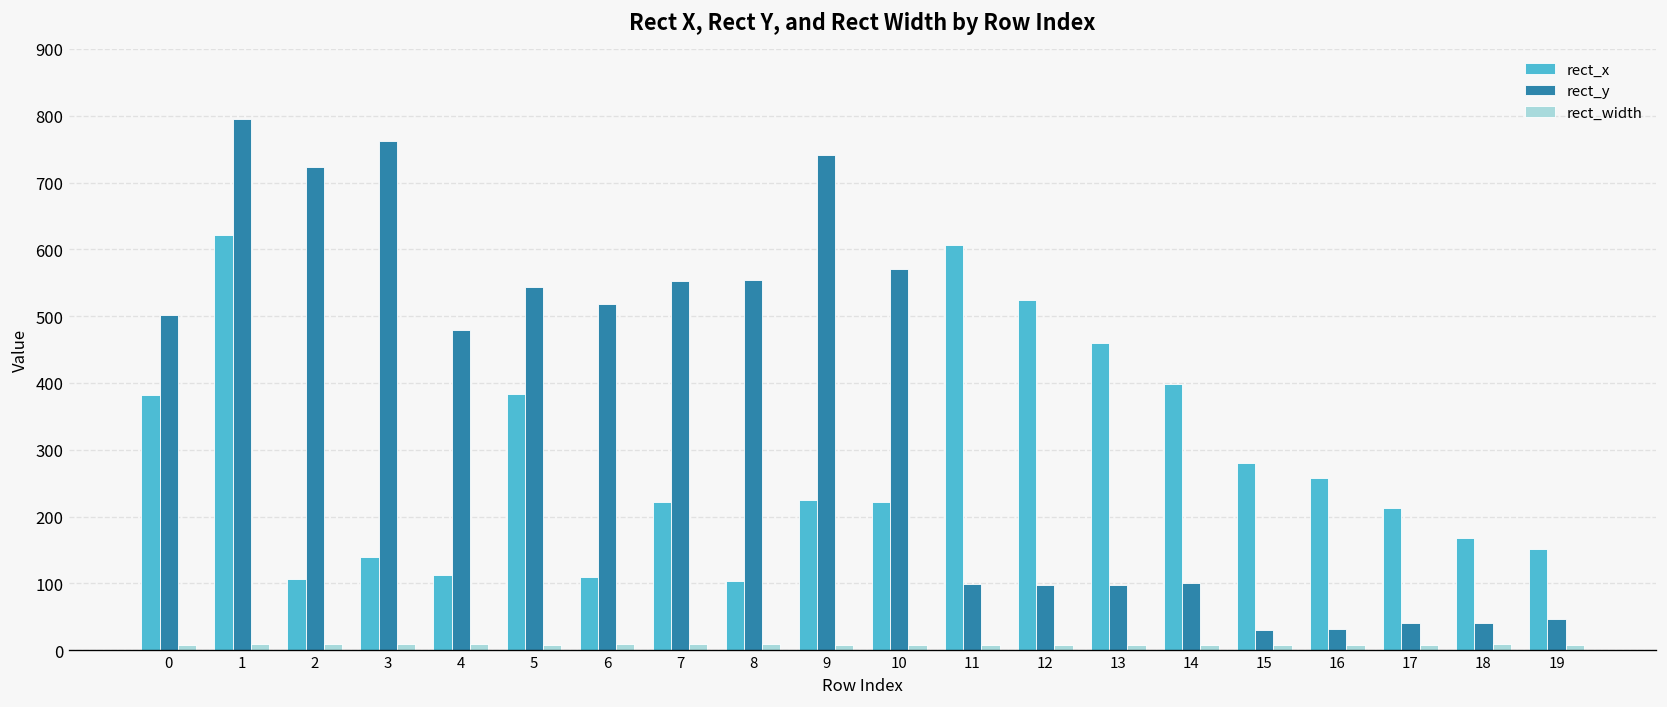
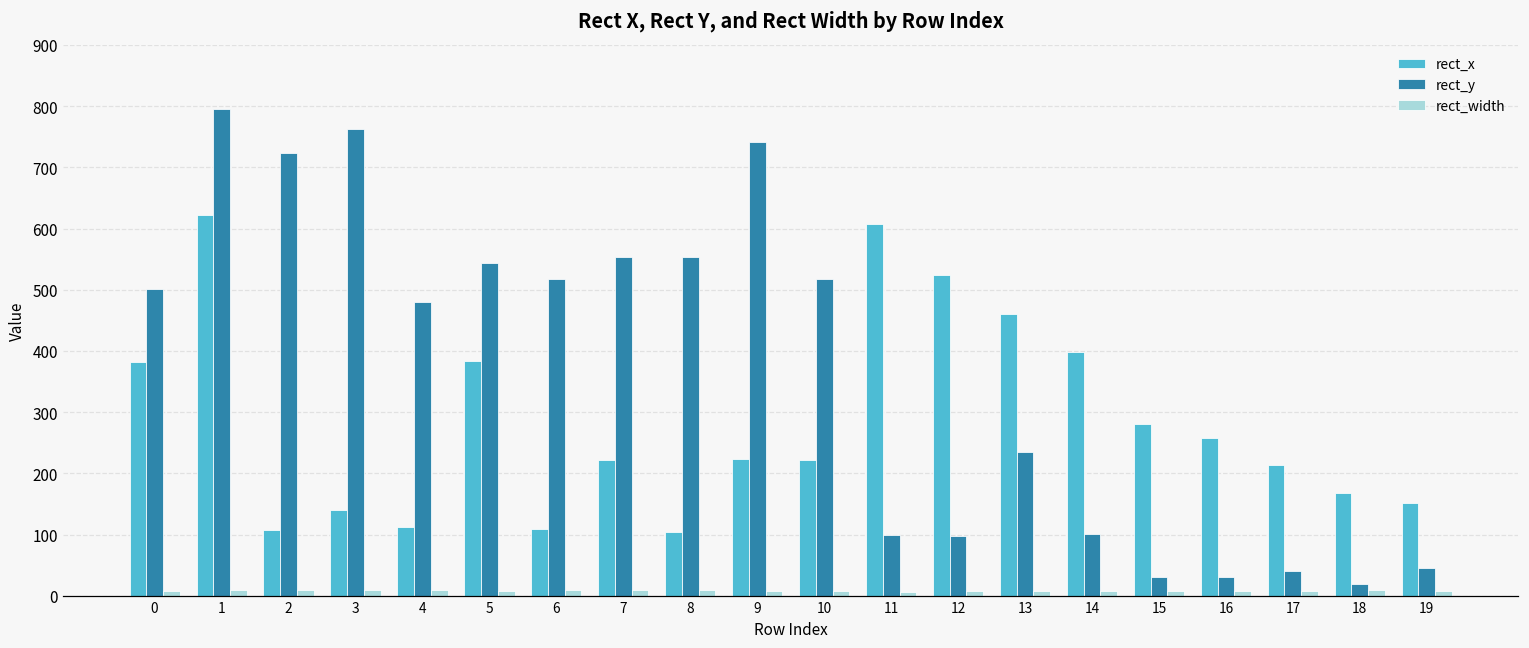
rect_y, 10: 570 -> 520
rect_y, 13: 100 -> 240
rect_y, 18: 40 -> 20
